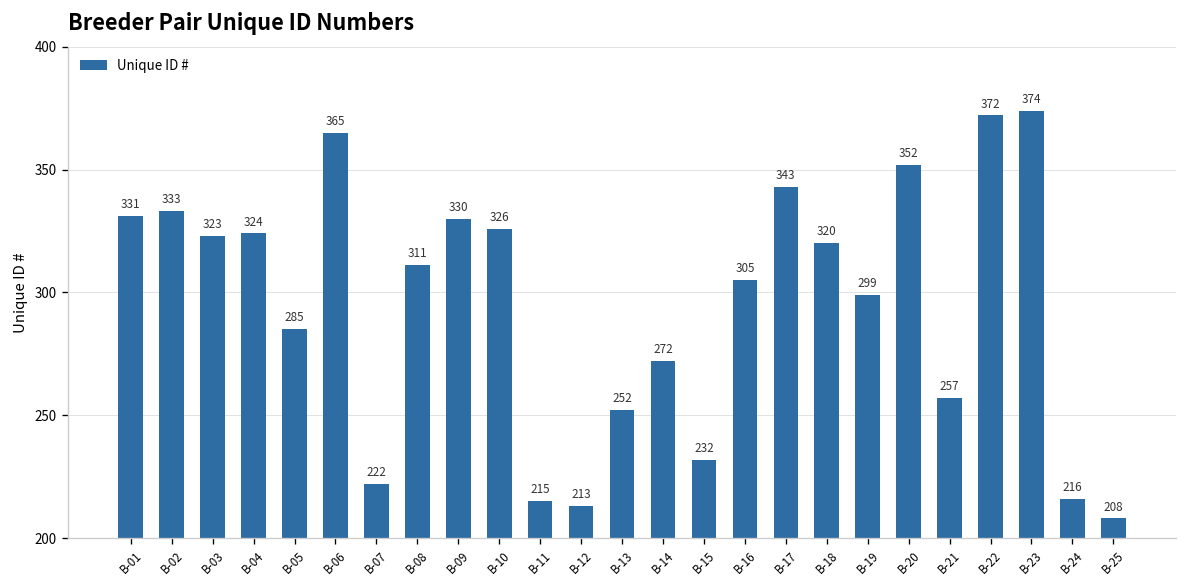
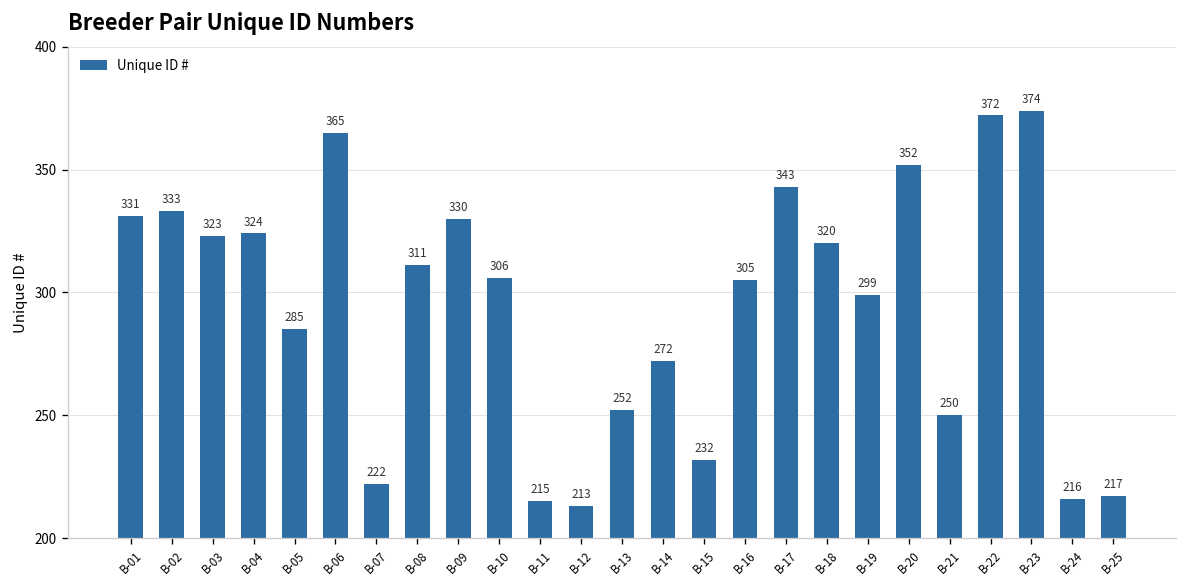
B-10: 326 -> 306
B-21: 257 -> 250
B-25: 208 -> 217
